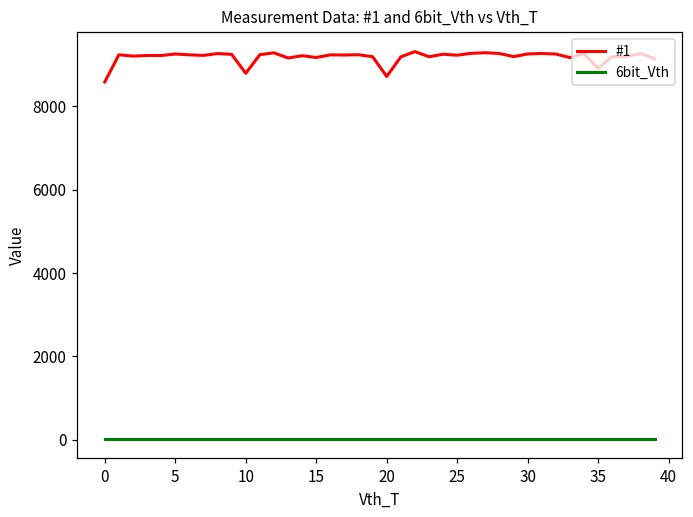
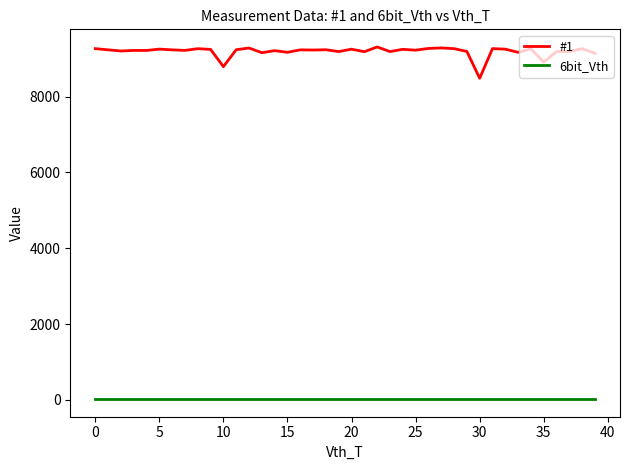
#1, 0: 8600 -> 9300
#1, 20: 8700 -> 9200
#1, 30: 9300 -> 8500
